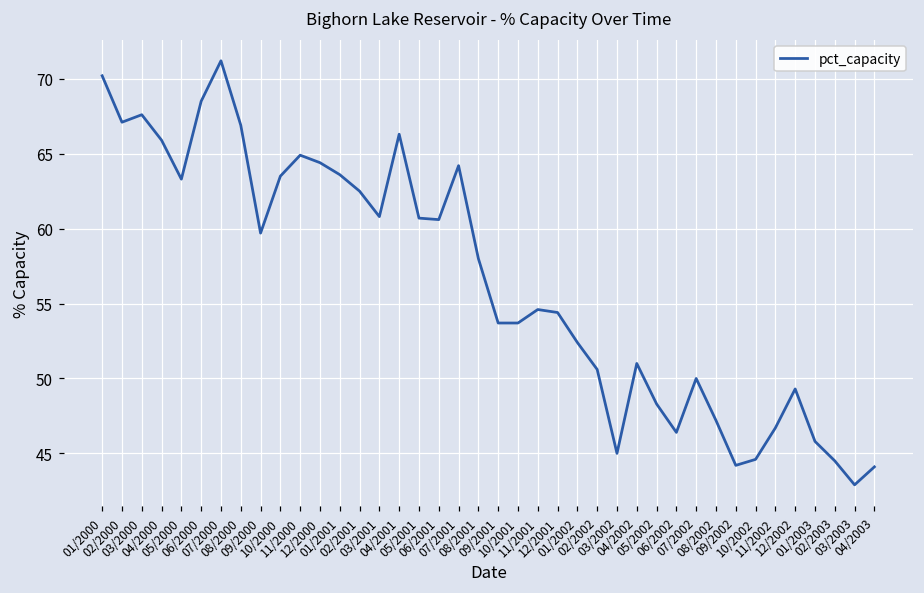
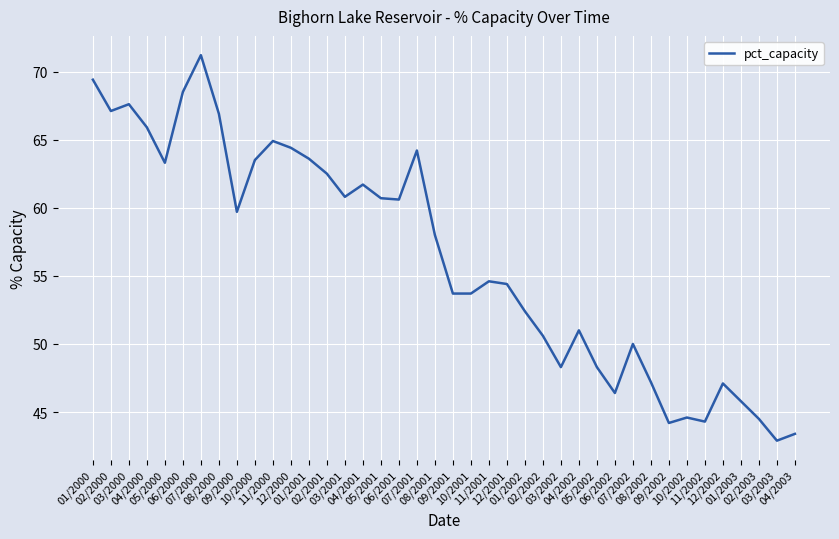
01/2000: 70.2 -> 69.4
04/2001: 66.3 -> 61.7
03/2002: 45.0 -> 48.3
11/2002: 46.7 -> 44.3
12/2002: 49.3 -> 47.1
04/2003: 44.1 -> 43.4
